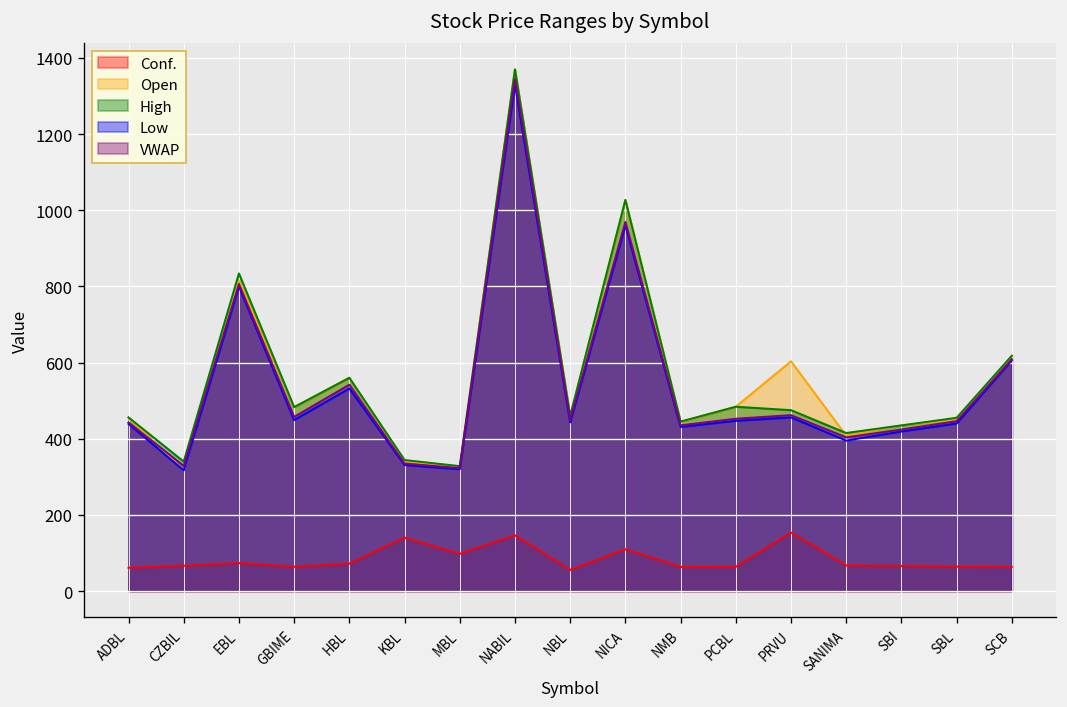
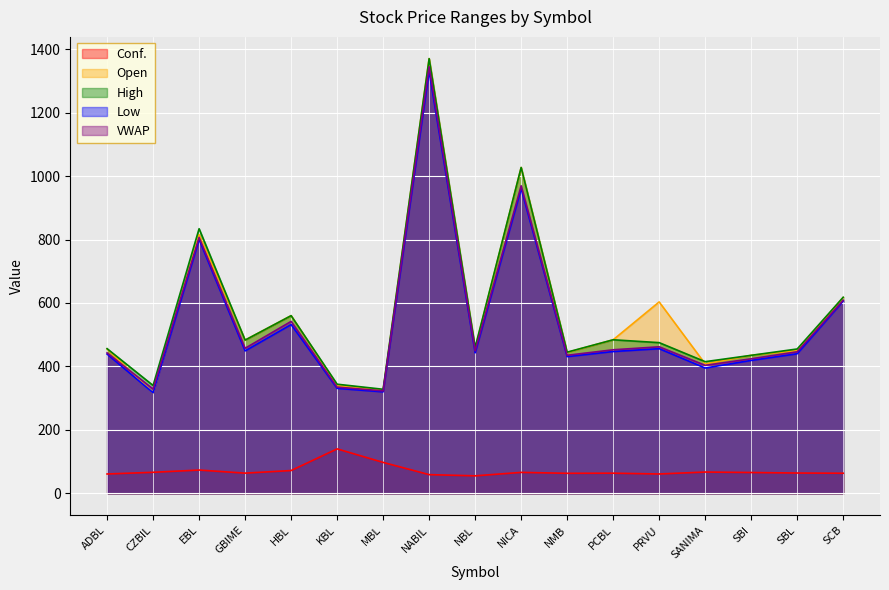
Conf., NABIL: 150 -> 60
Conf., NICA: 110 -> 70
Conf., PRVU: 150 -> 60
